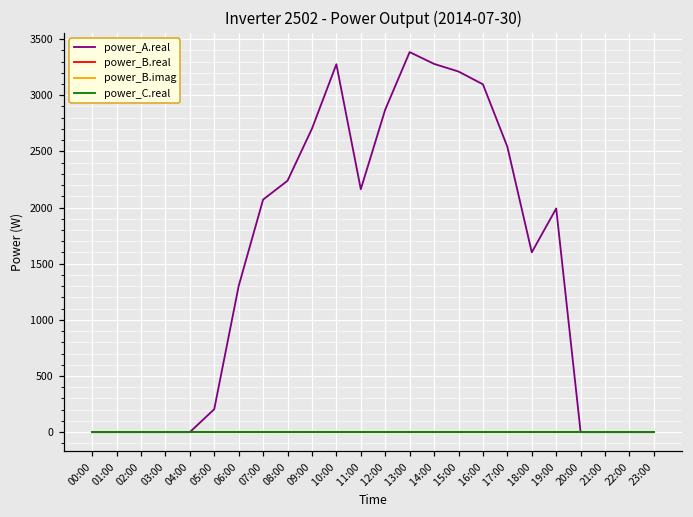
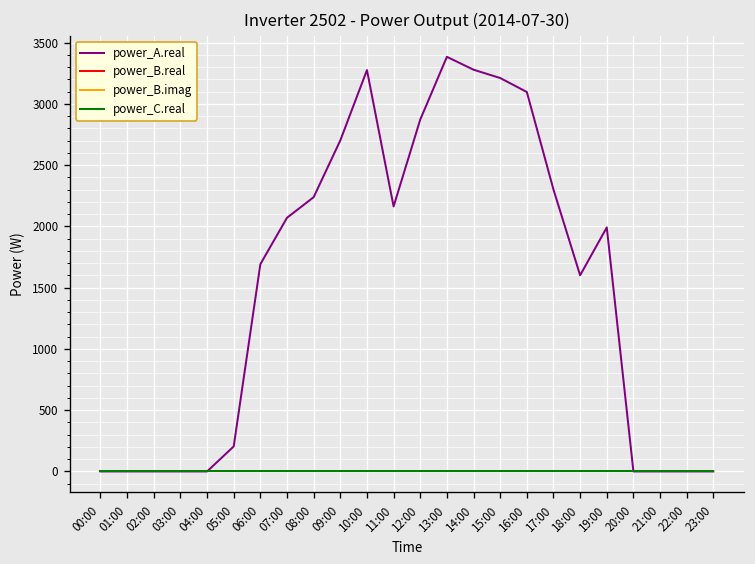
power_A.real, 06:00: 1300 -> 1690
power_A.real, 17:00: 2540 -> 2300
